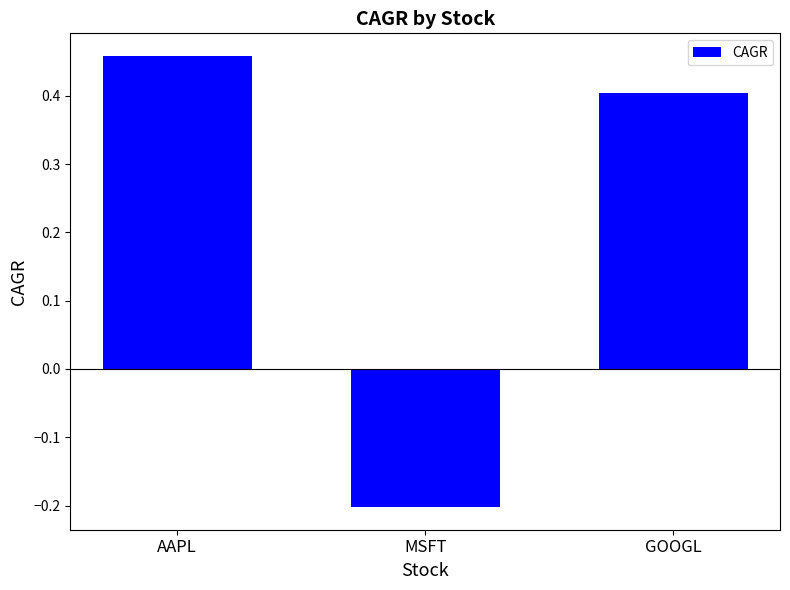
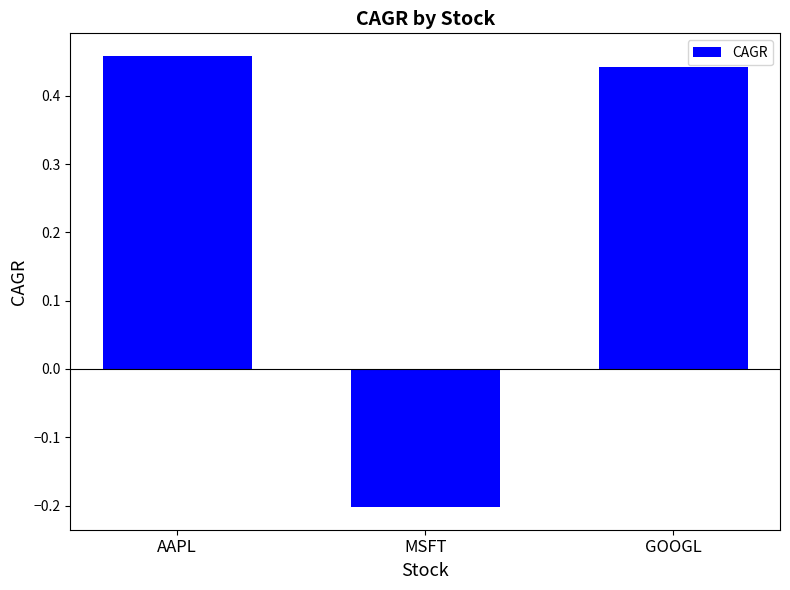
GOOGL: 0.40 -> 0.44
